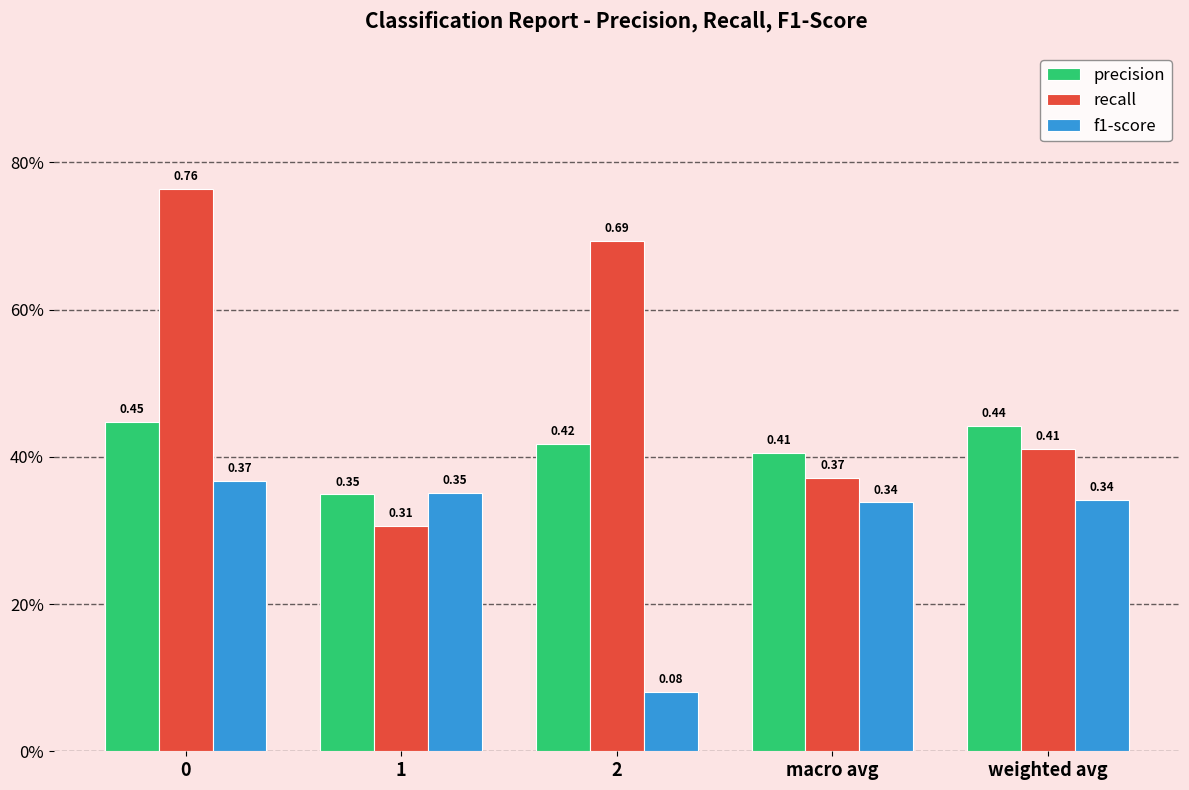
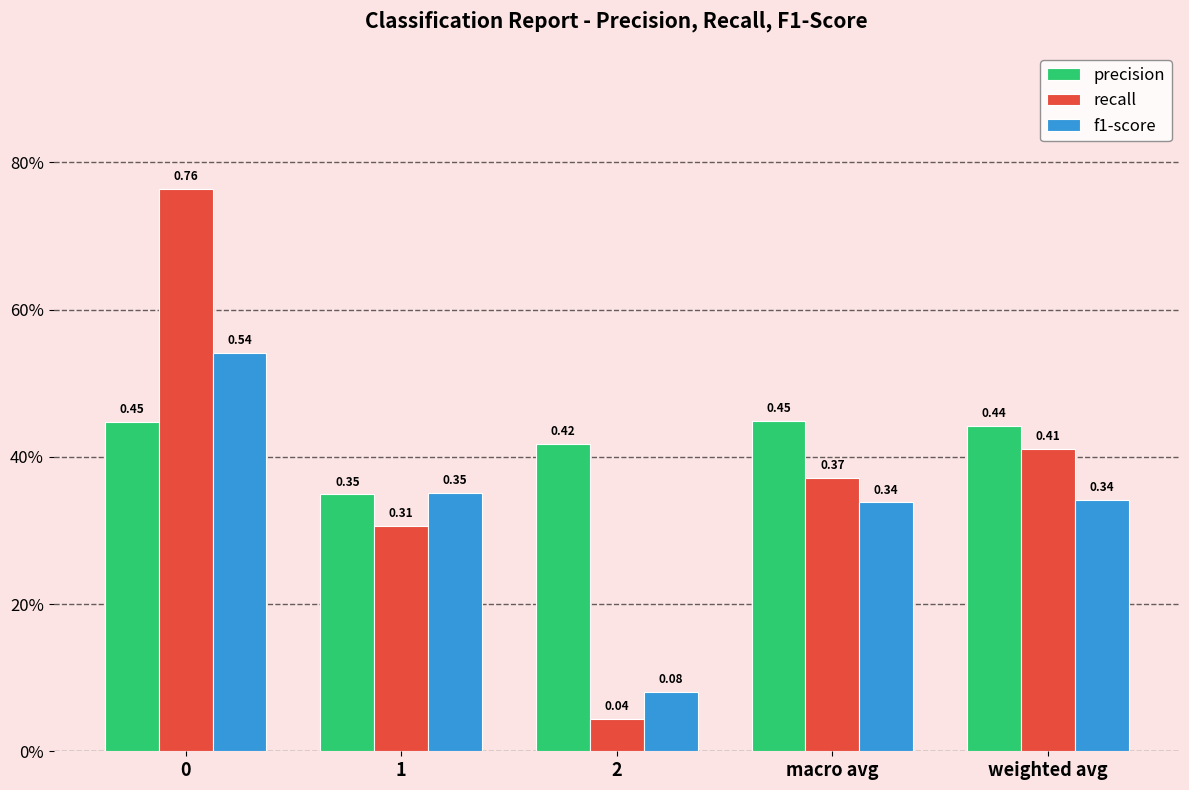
f1-score, 0: 0.37 -> 0.54
recall, 2: 0.69 -> 0.04
precision, macro avg: 0.41 -> 0.45
